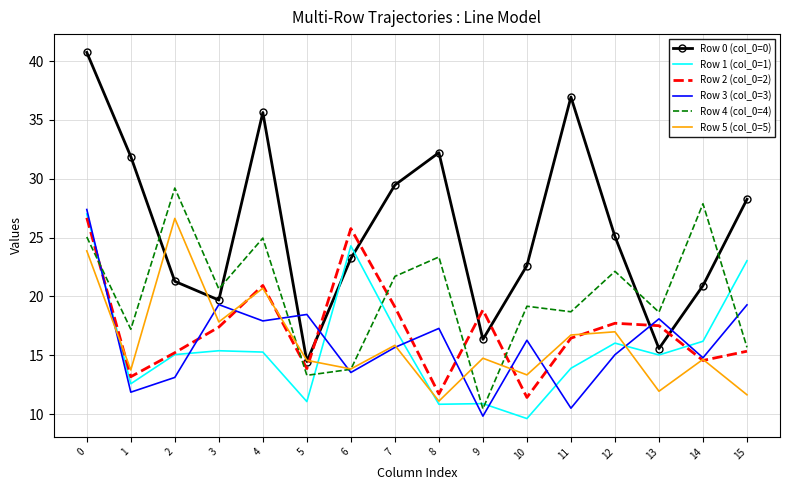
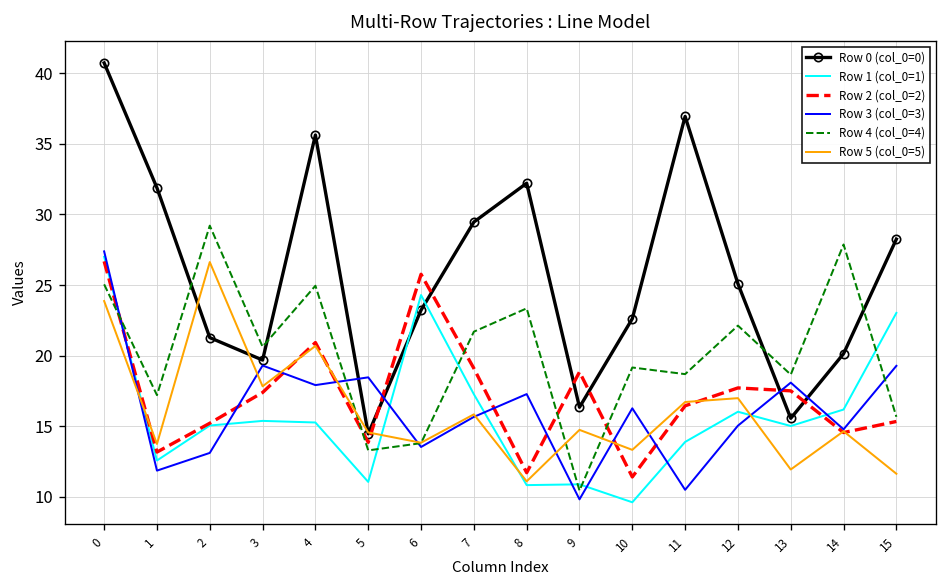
Row 0 (col_0=0), 14: 20.9 -> 20.1
